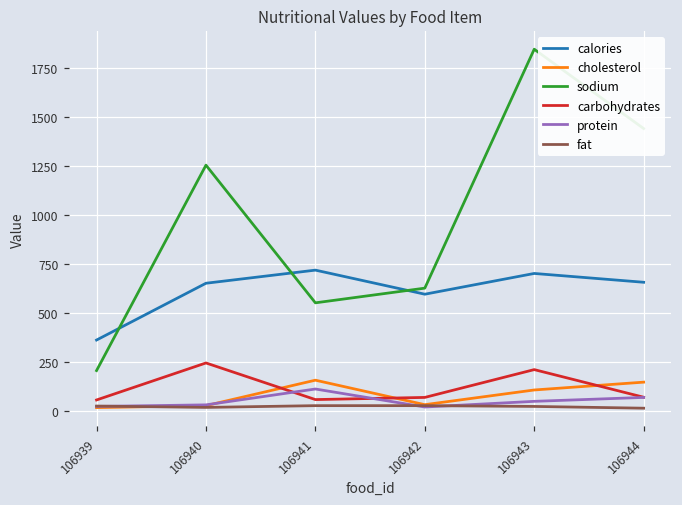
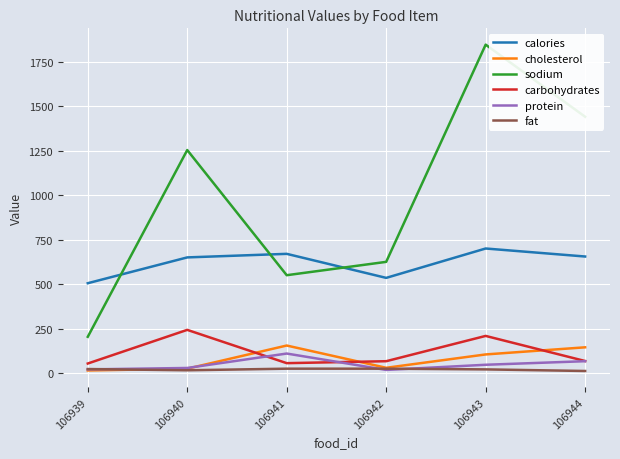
calories, 106939: 360 -> 510
calories, 106941: 720 -> 670
calories, 106942: 590 -> 540
